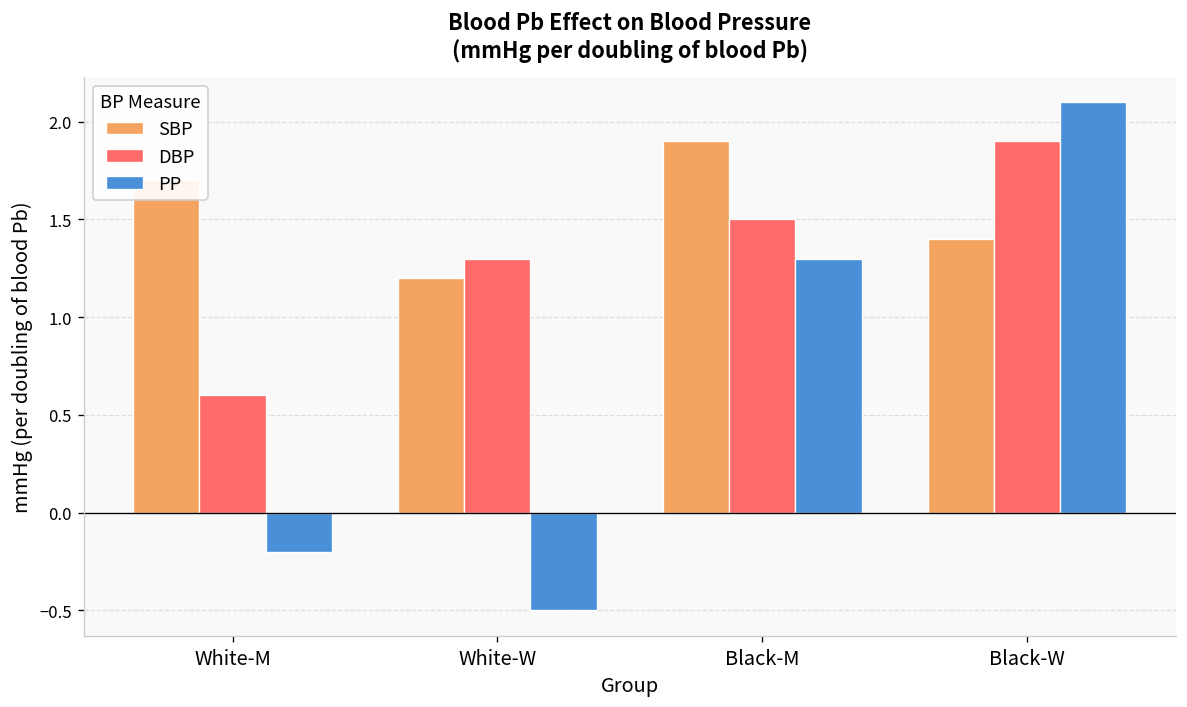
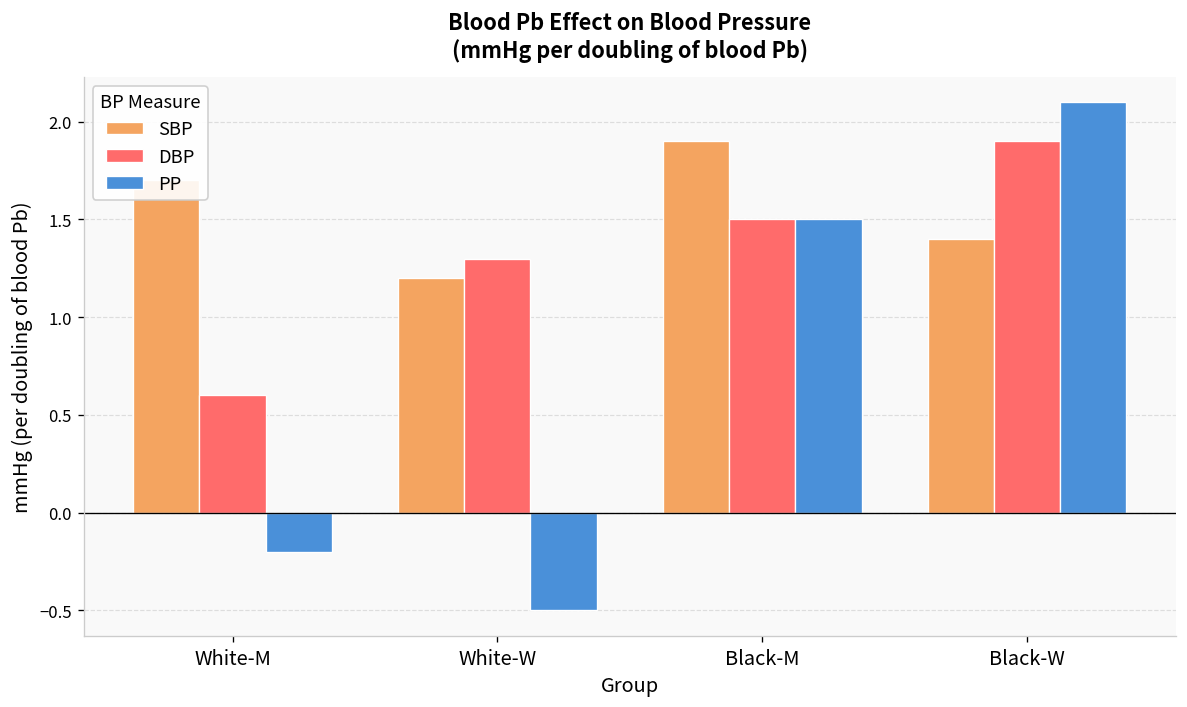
PP, Black-M: 1.3 -> 1.5
